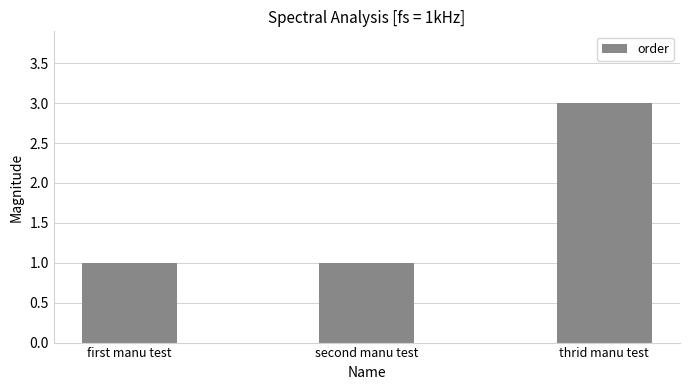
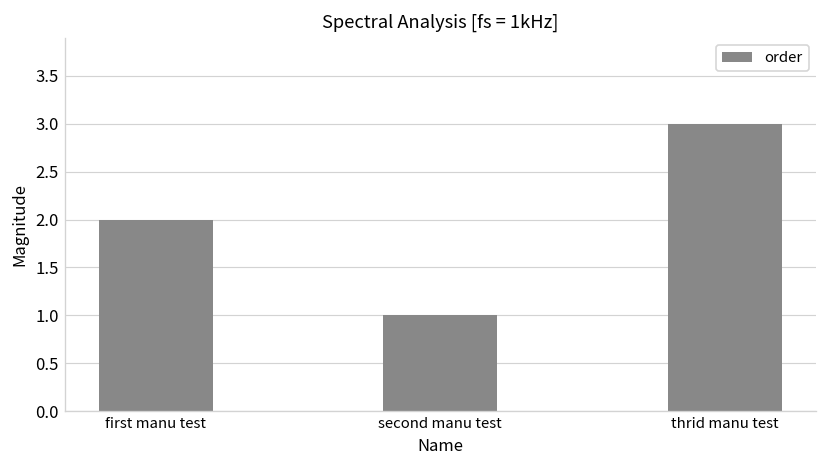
first manu test: 1 -> 2
